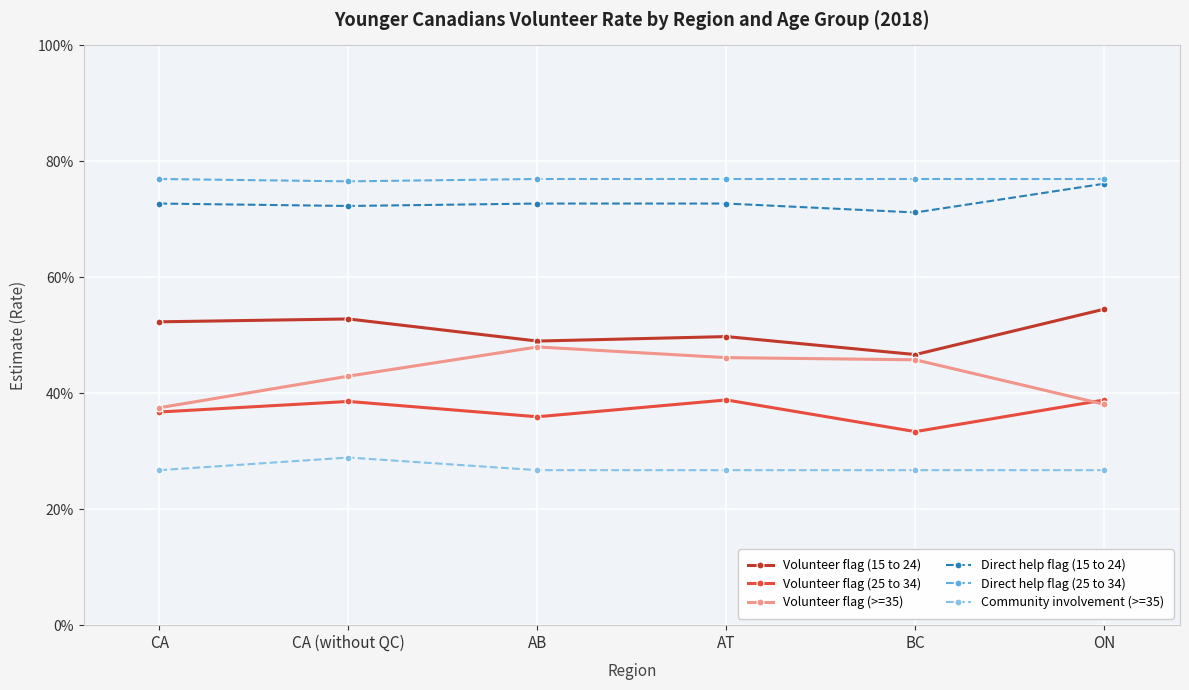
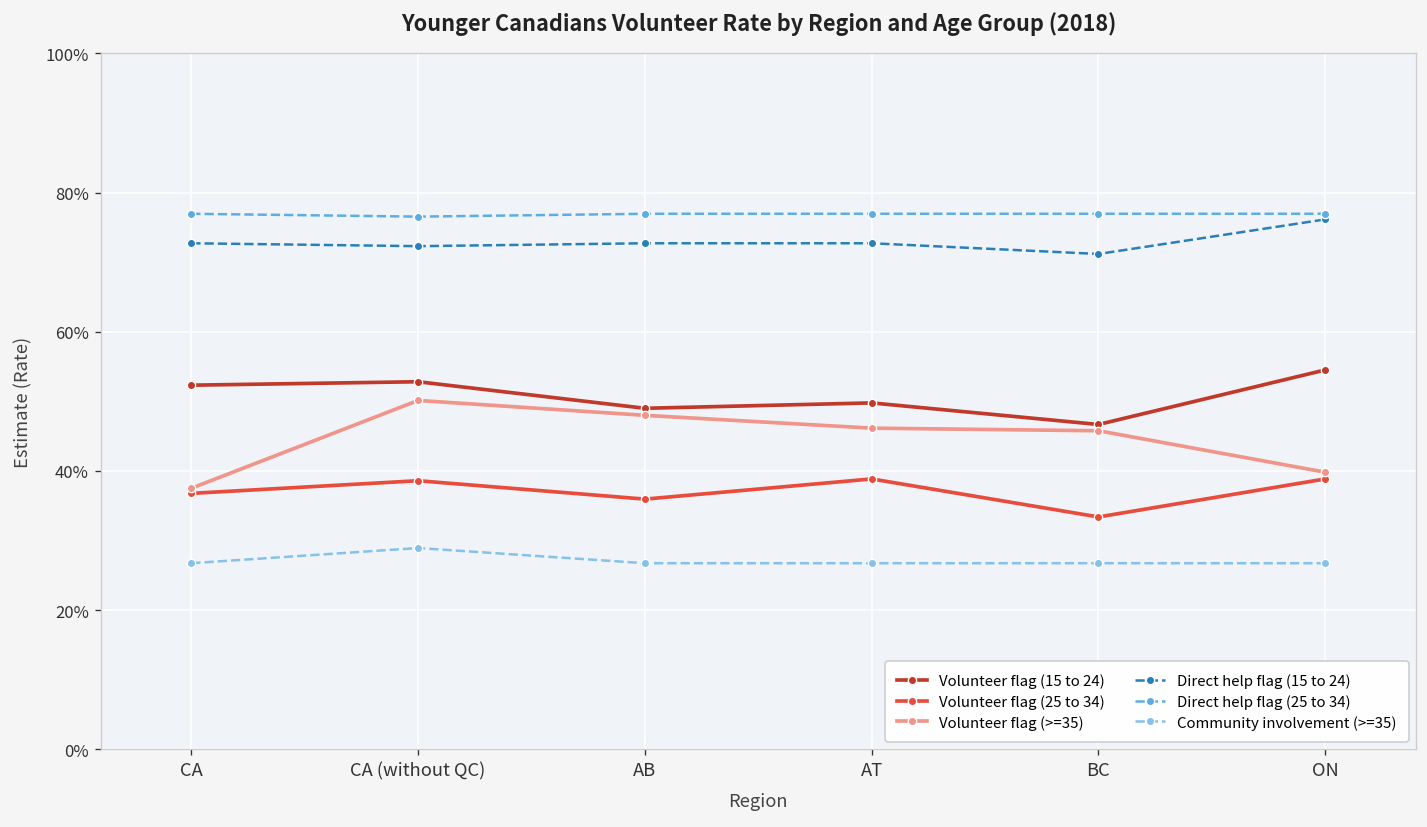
Volunteer flag (>=35), CA (without QC): 43% -> 50%
Volunteer flag (>=35), ON: 38% -> 40%
